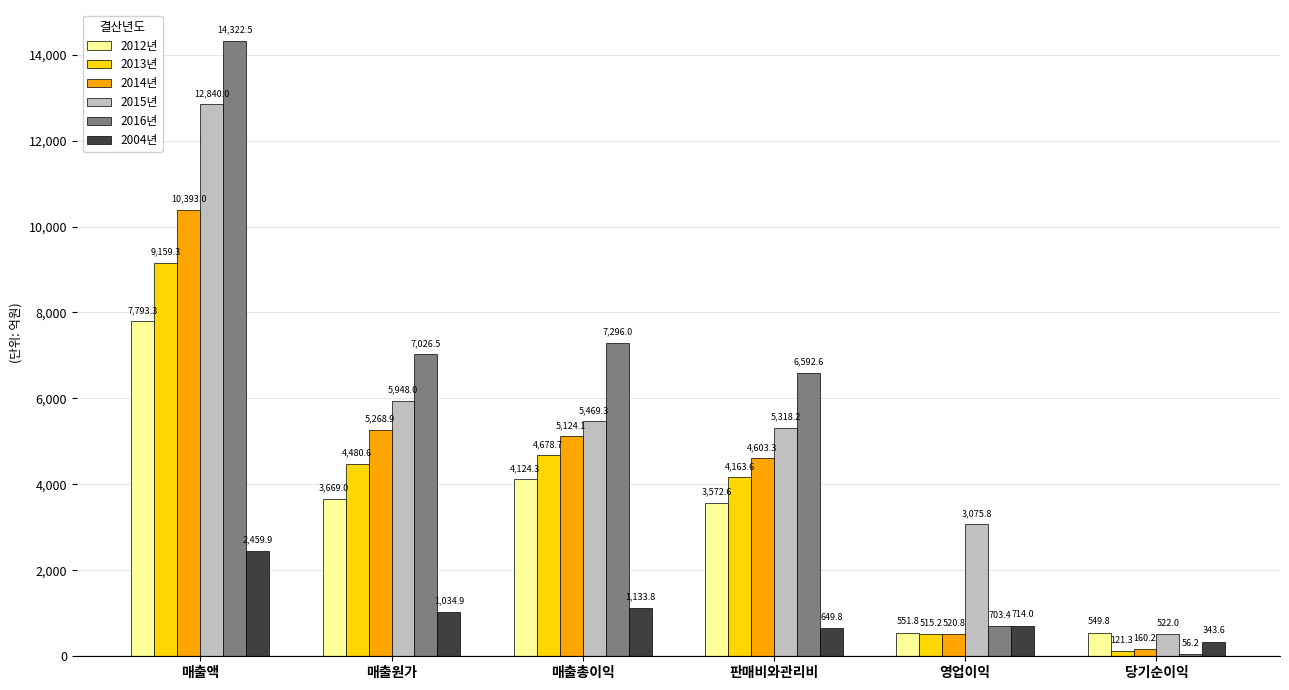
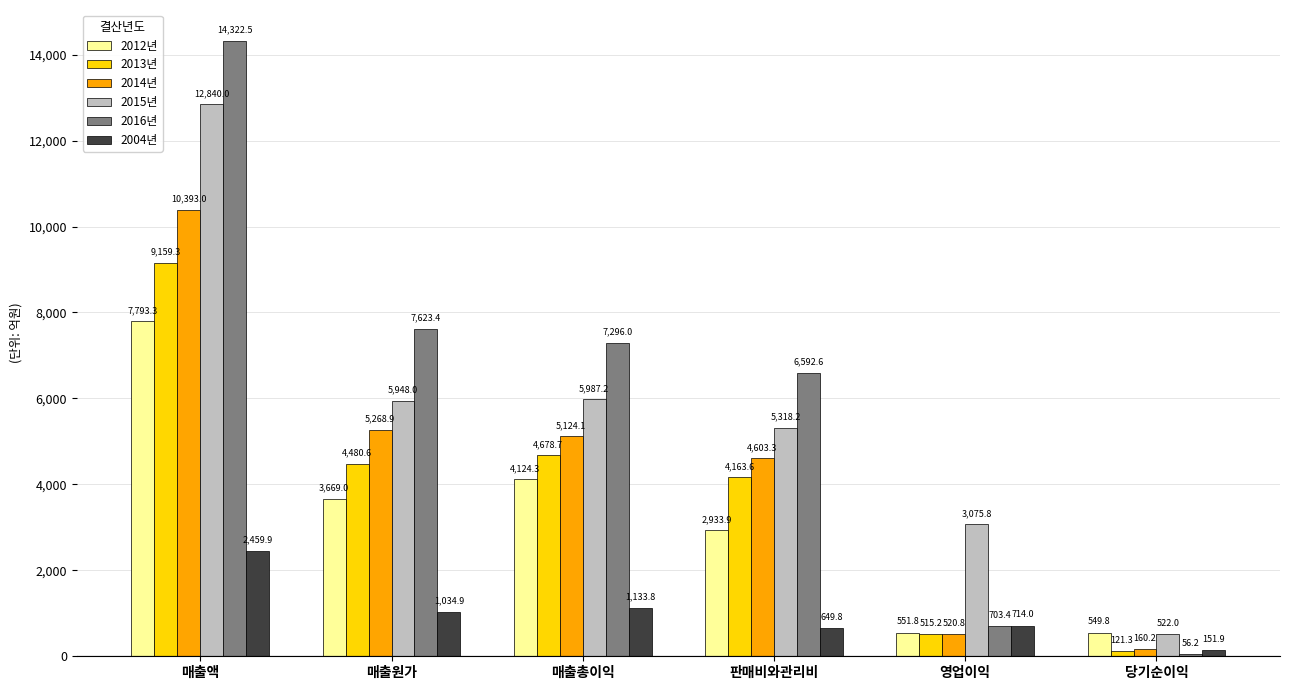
2016년, 매출원가: 7,026.5 -> 7,623.4
2015년, 매출총이익: 5,469.3 -> 5,987.2
2012년, 판매비와관리비: 3,572.6 -> 2,933.9
2004년, 당기순이익: 343.6 -> 151.9
